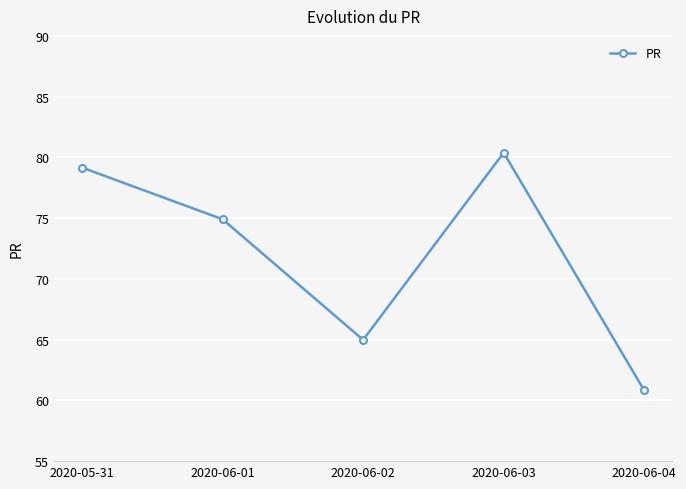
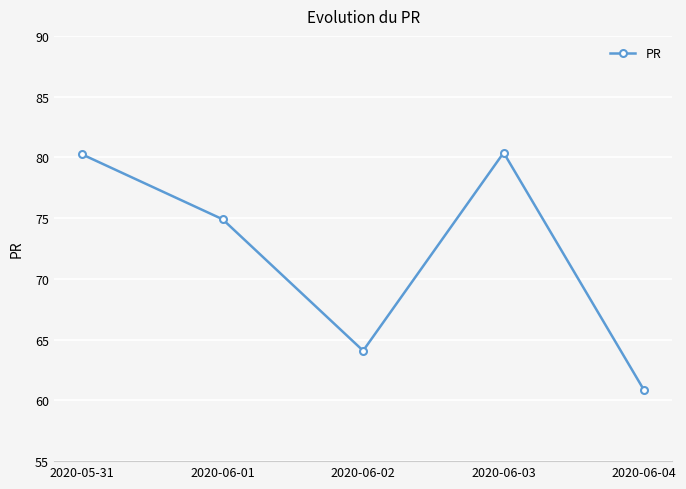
2020-05-31: 79.2 -> 80.2
2020-06-02: 65.0 -> 64.1
